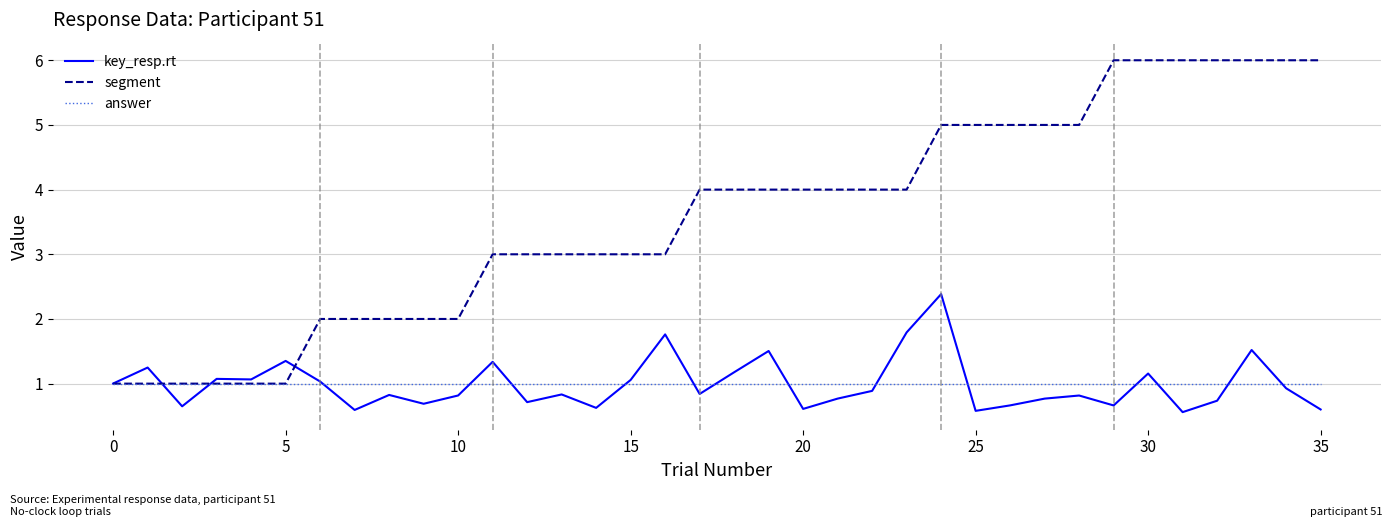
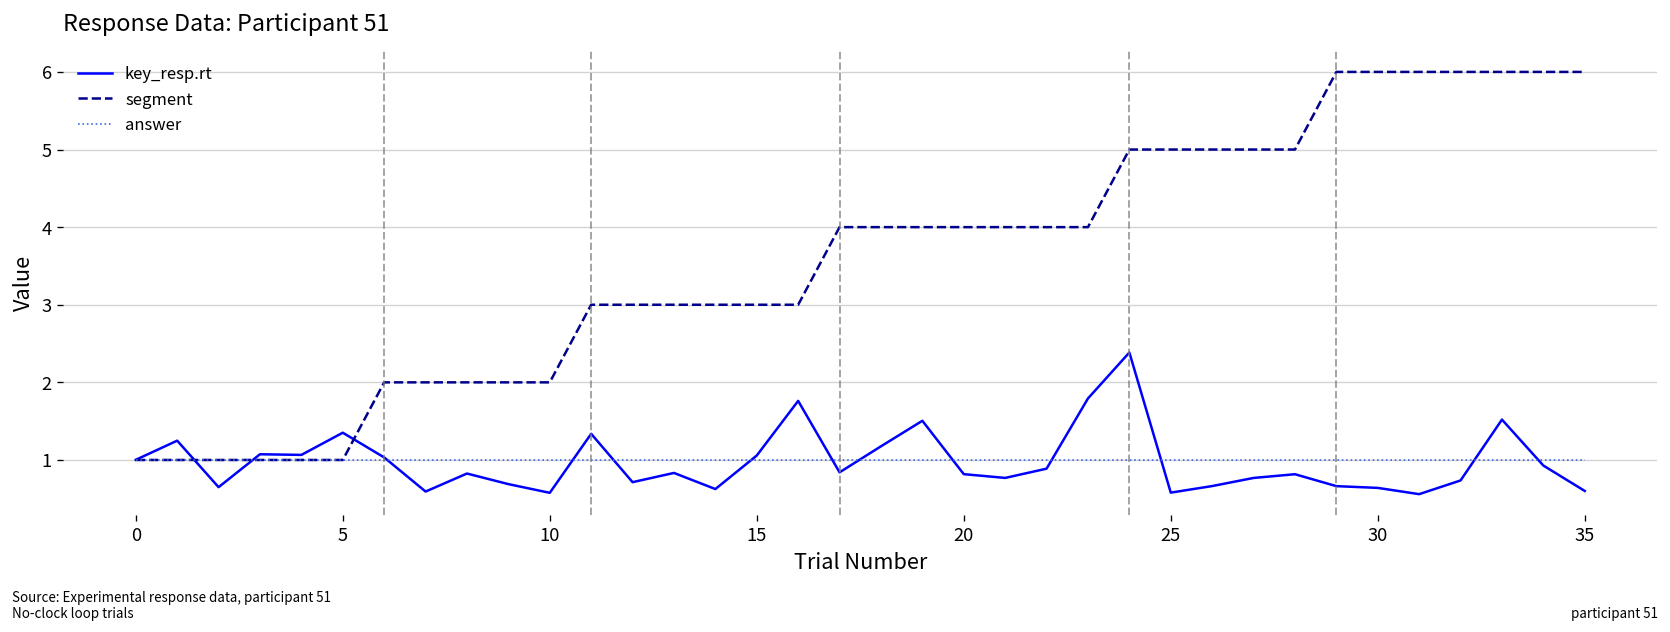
key_resp.rt, 10: 0.8 -> 0.6
key_resp.rt, 20: 0.6 -> 0.8
key_resp.rt, 30: 1.2 -> 0.6
